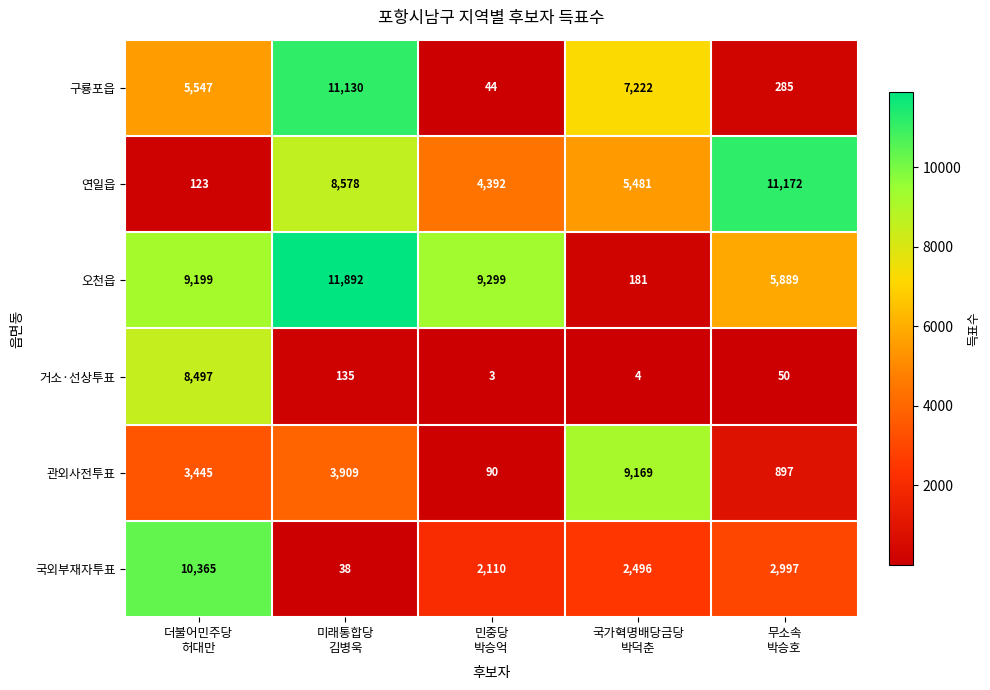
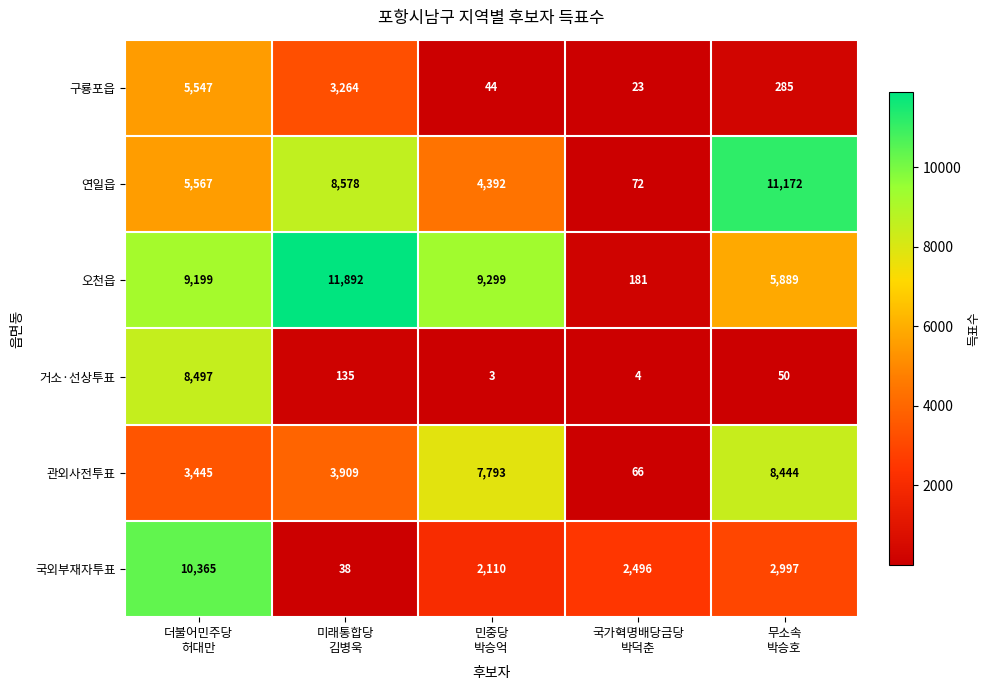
구룡포읍, 미래통합당 김병욱: 11,130 -> 3,264
구룡포읍, 국가혁명배당금당 박덕춘: 7,222 -> 23
연일읍, 더불어민주당 허대만: 123 -> 5,567
연일읍, 국가혁명배당금당 박덕춘: 5,481 -> 72
관외사전투표, 민중당 박승억: 90 -> 7,793
관외사전투표, 국가혁명배당금당 박덕춘: 9,169 -> 66
관외사전투표, 무소속 박승호: 897 -> 8,444
